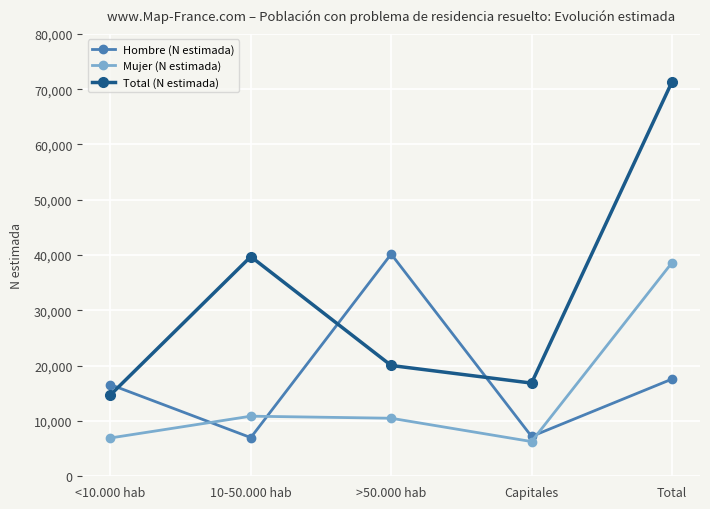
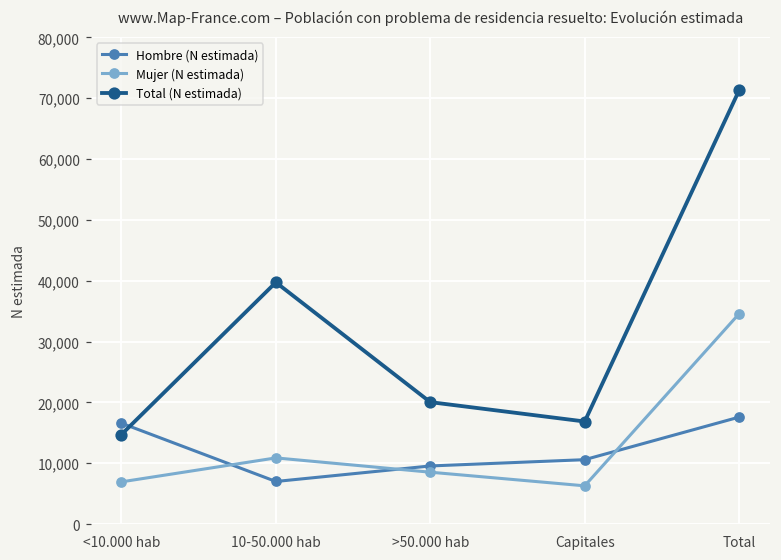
Hombre (N estimada), >50.000 hab: 40,000 -> 10,000
Mujer (N estimada), >50.000 hab: 10,000 -> 9,000
Hombre (N estimada), Capitales: 7,000 -> 11,000
Mujer (N estimada), Total: 39,000 -> 35,000
